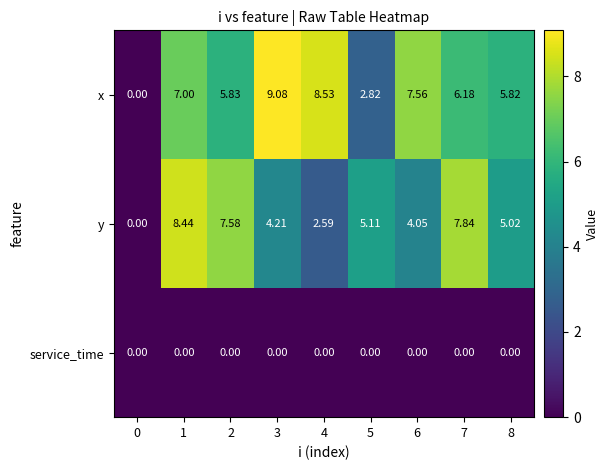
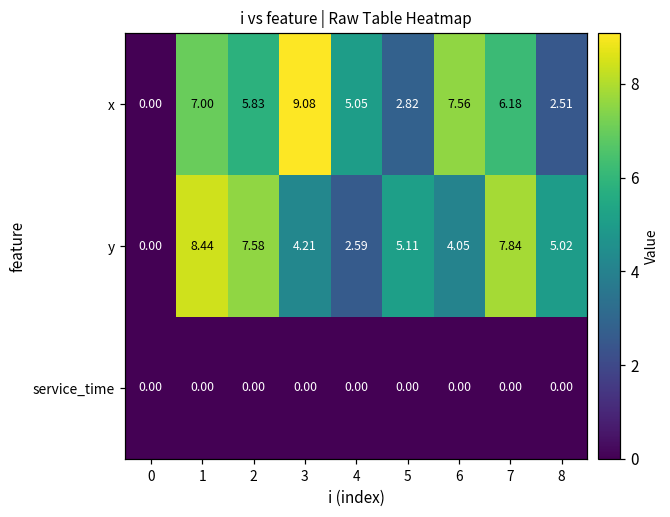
x, 4: 8.53 -> 5.05
x, 8: 5.82 -> 2.51
